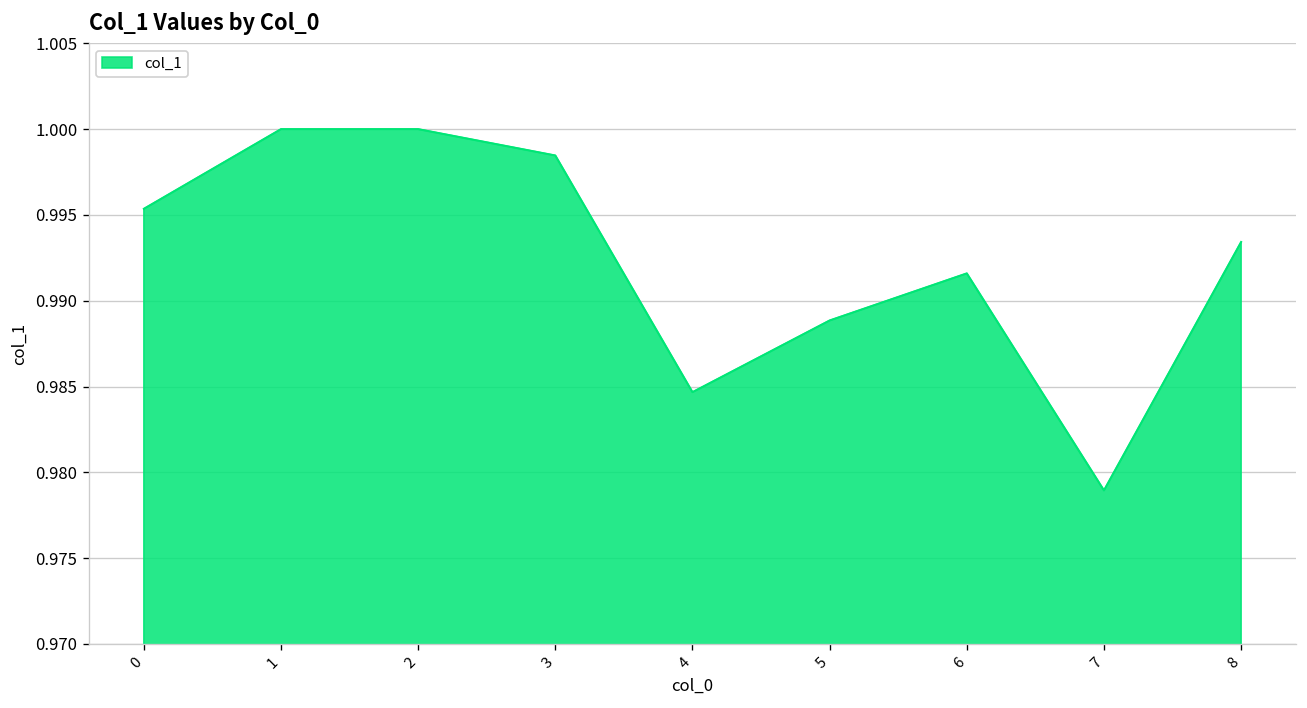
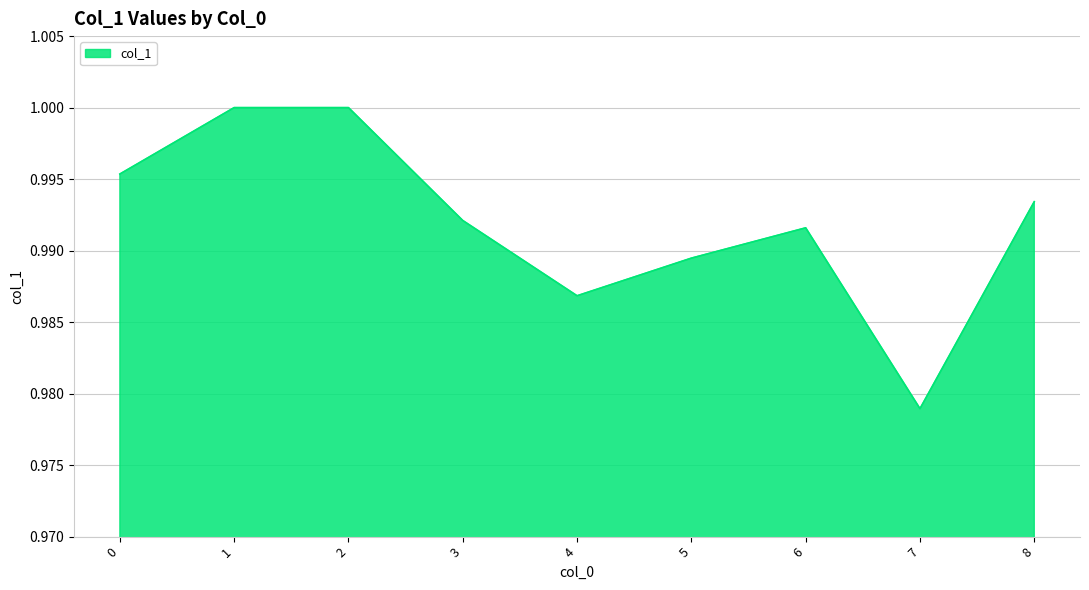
3: 0.9985 -> 0.9921
4: 0.9847 -> 0.9868
5: 0.9888 -> 0.9895
